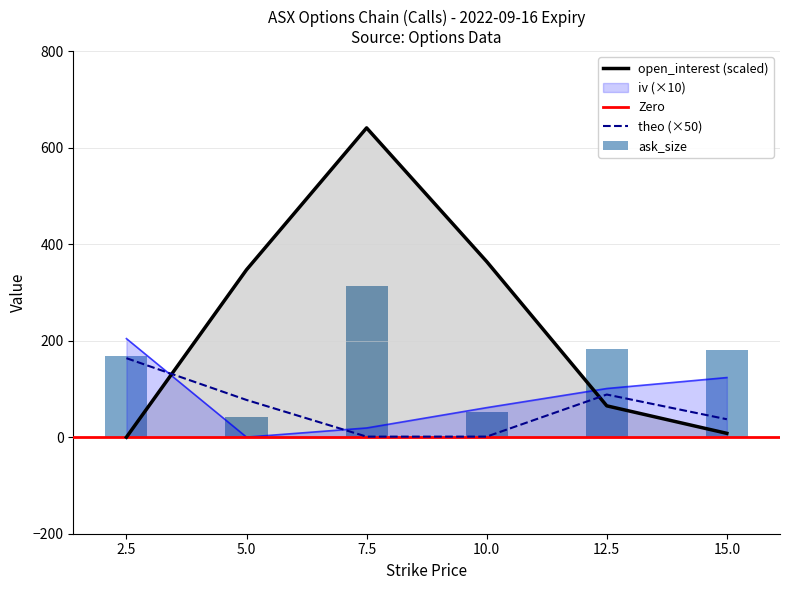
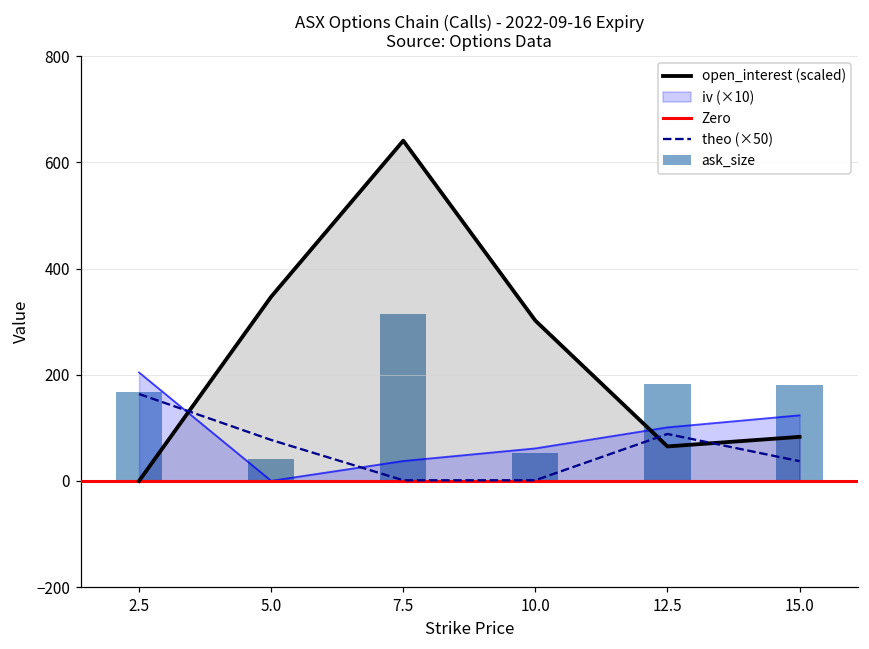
iv (×10), 7.5: 20 -> 40
open_interest (scaled), 10.0: 360 -> 300
open_interest (scaled), 15.0: 10 -> 80
